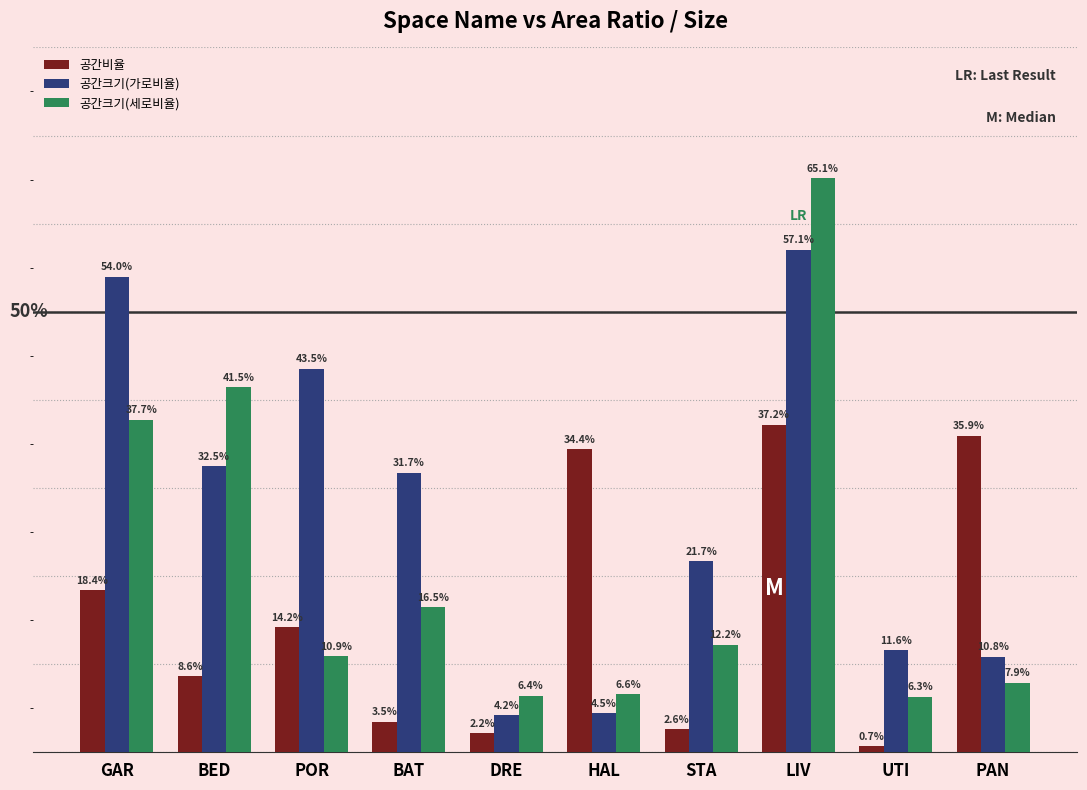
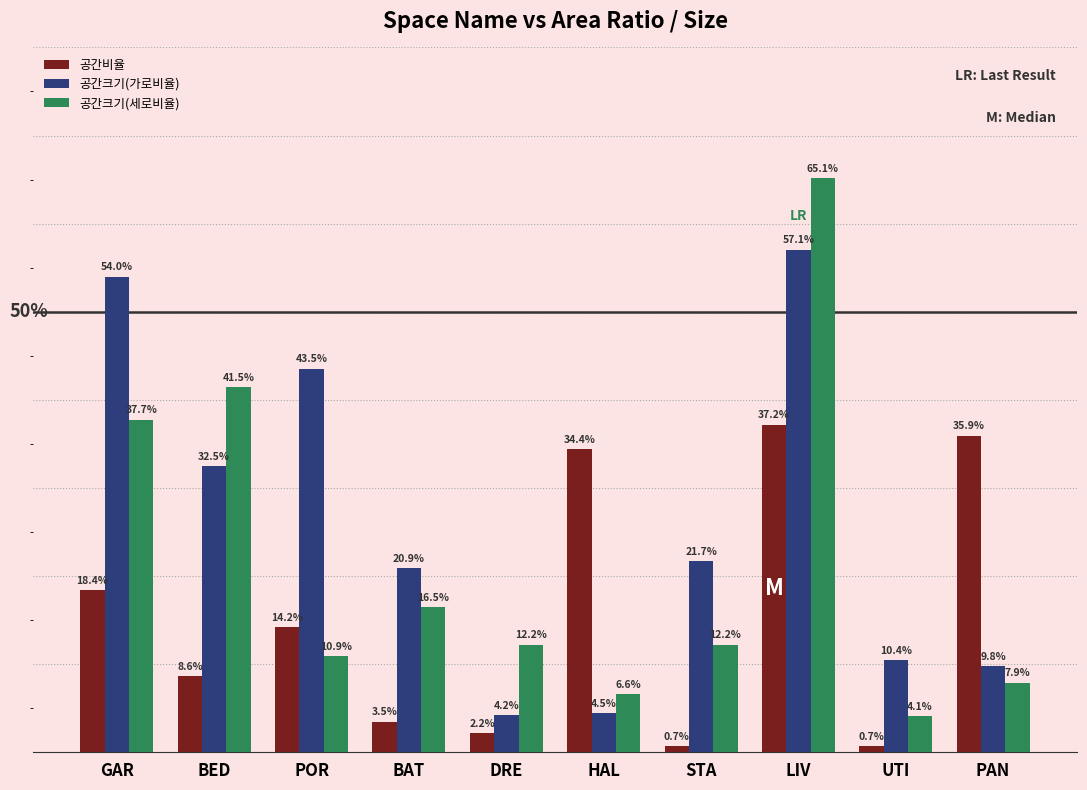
공간크기(가로비율), BAT: 31.7% -> 20.9%
공간크기(세로비율), DRE: 6.4% -> 12.2%
공간비율, STA: 2.6% -> 0.7%
공간크기(가로비율), UTI: 11.6% -> 10.4%
공간크기(세로비율), UTI: 6.3% -> 4.1%
공간크기(가로비율), PAN: 10.8% -> 9.8%
